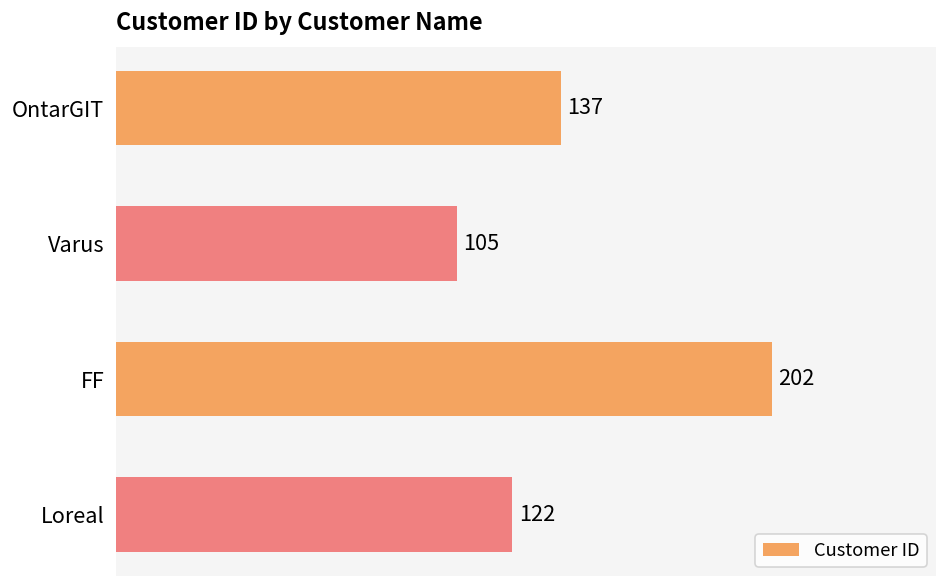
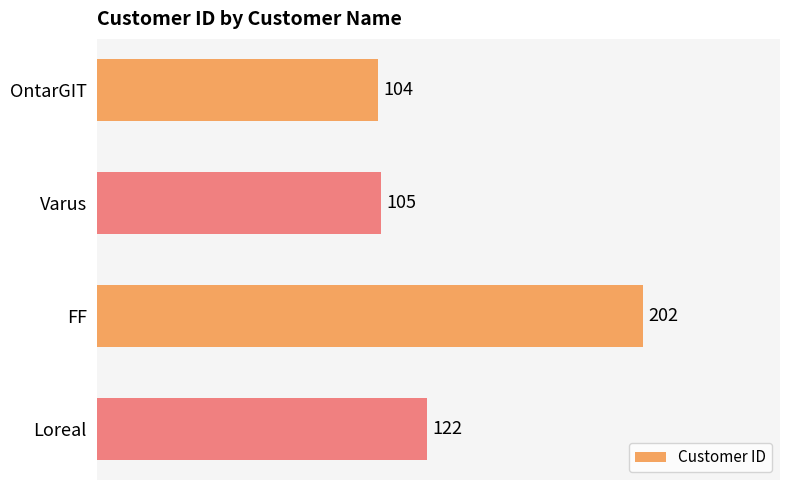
OntarGIT: 137 -> 104
